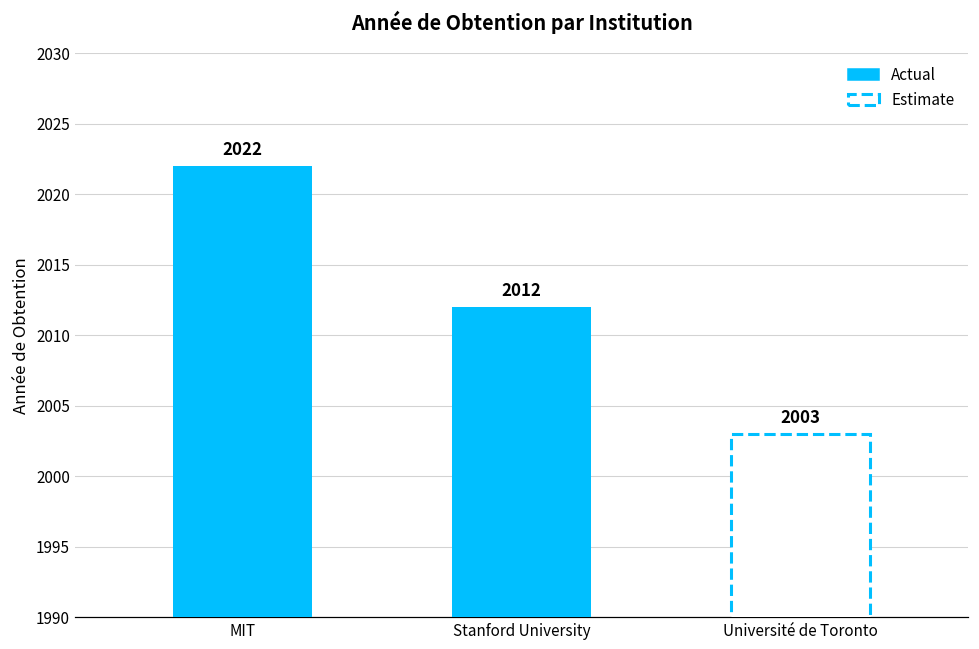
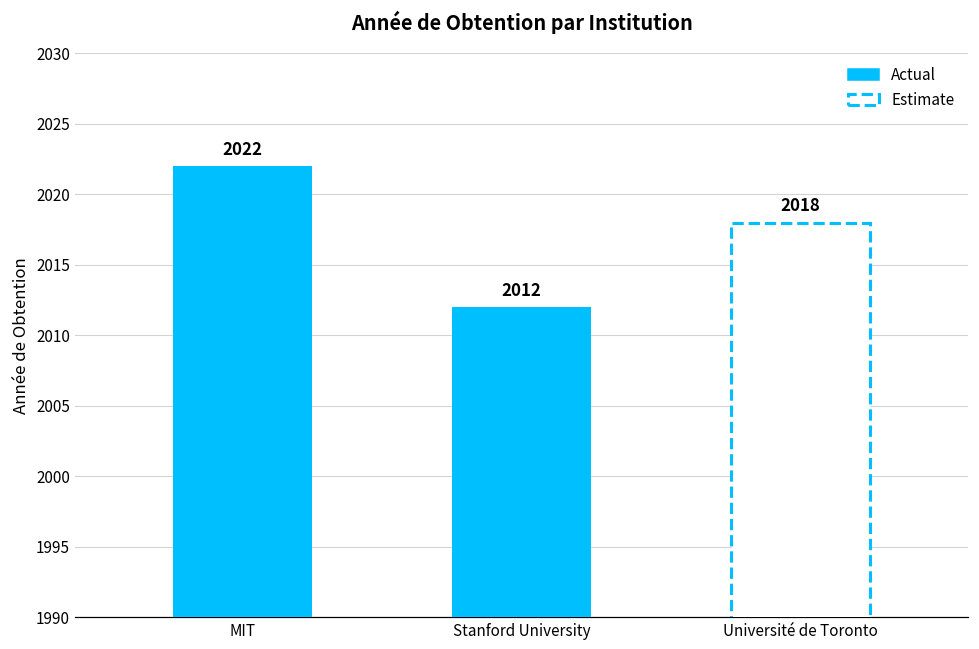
Université de Toronto: 2003 -> 2018
